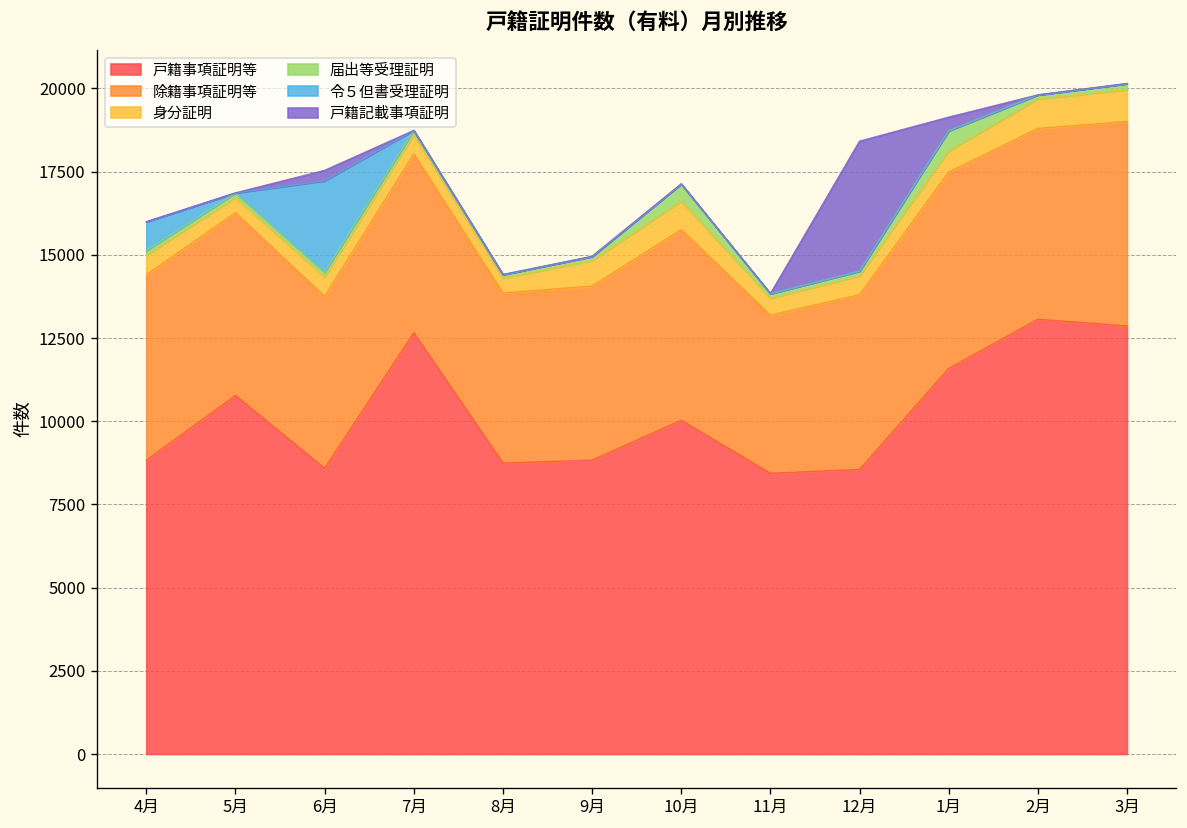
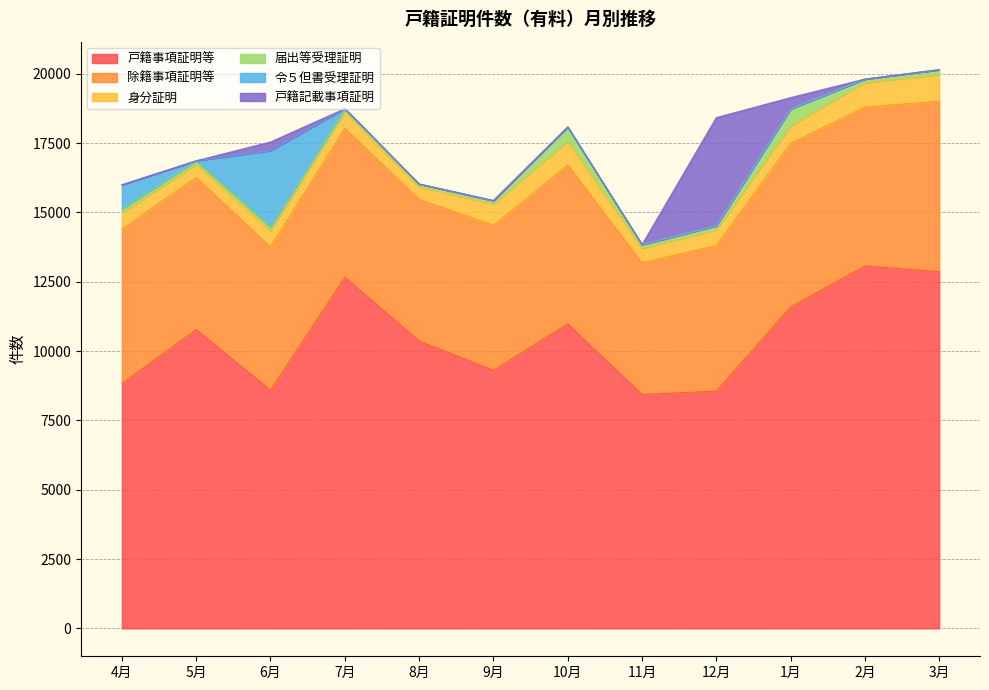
戸籍事項証明等, 8月: 8700 -> 10400
戸籍事項証明等, 9月: 8800 -> 9300
戸籍事項証明等, 10月: 10000 -> 11000
